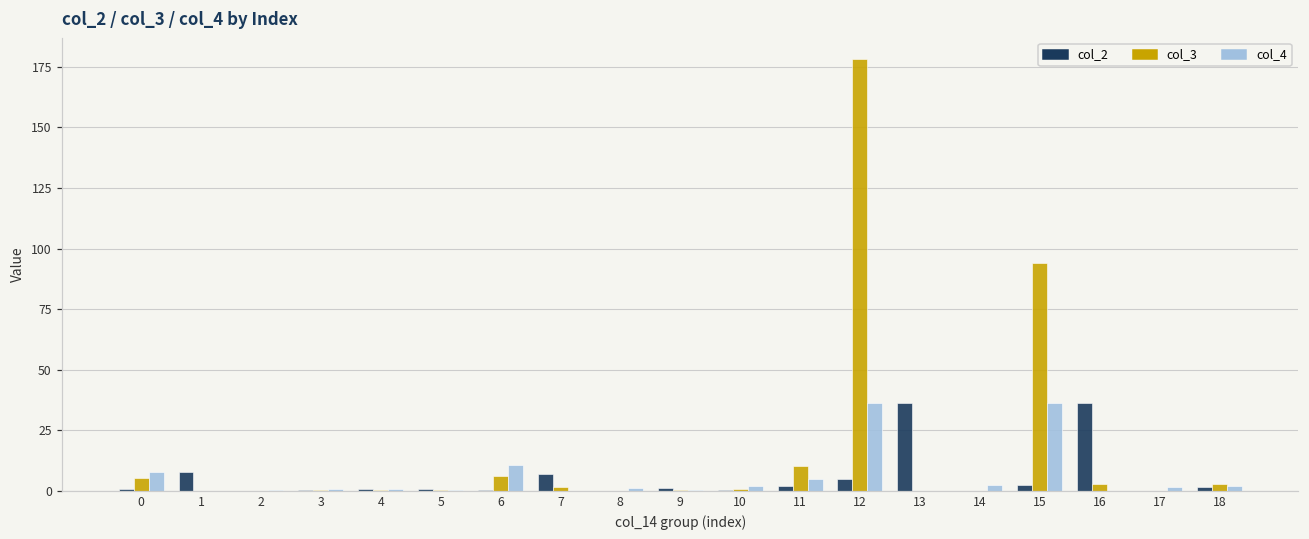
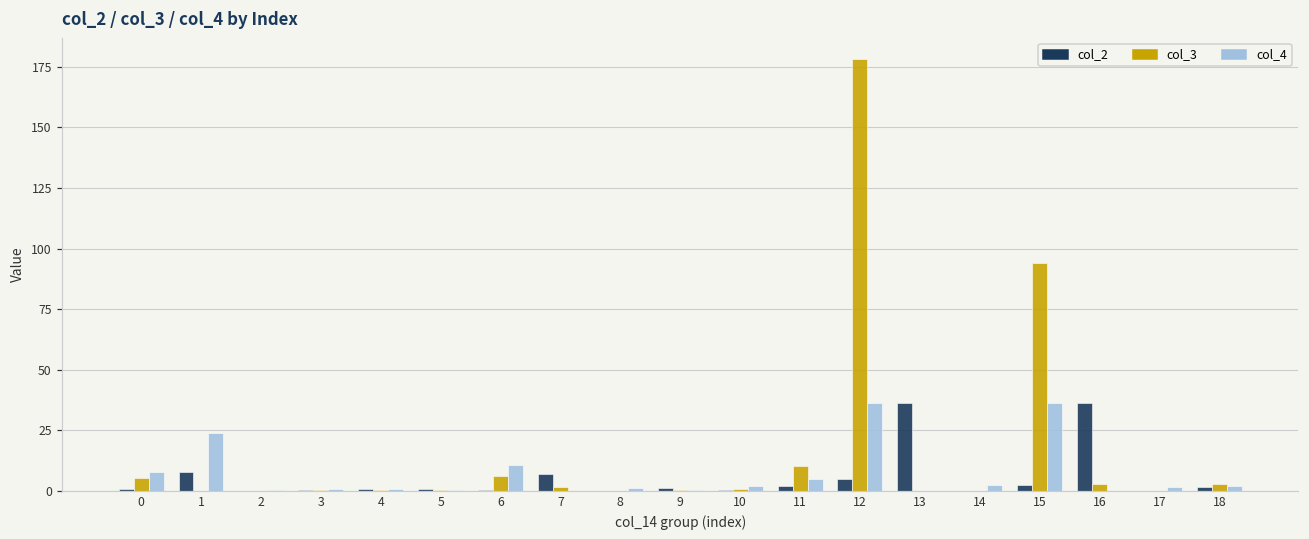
col_4, 1: 0 -> 24
